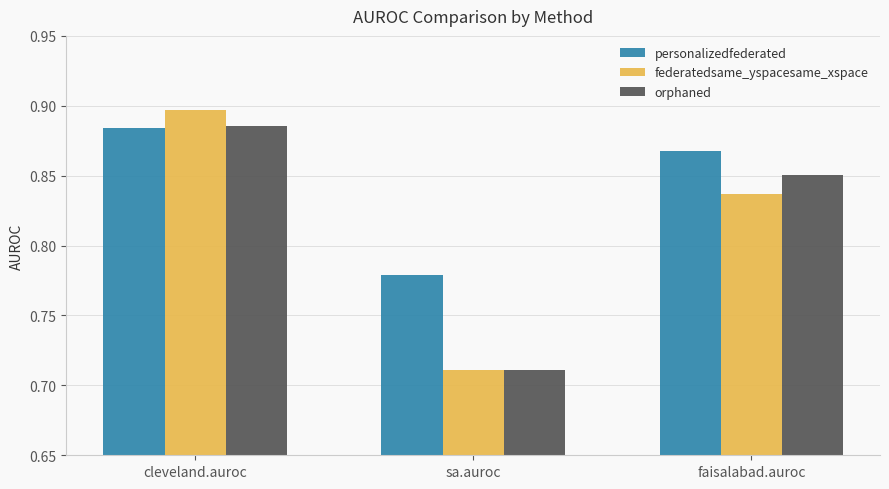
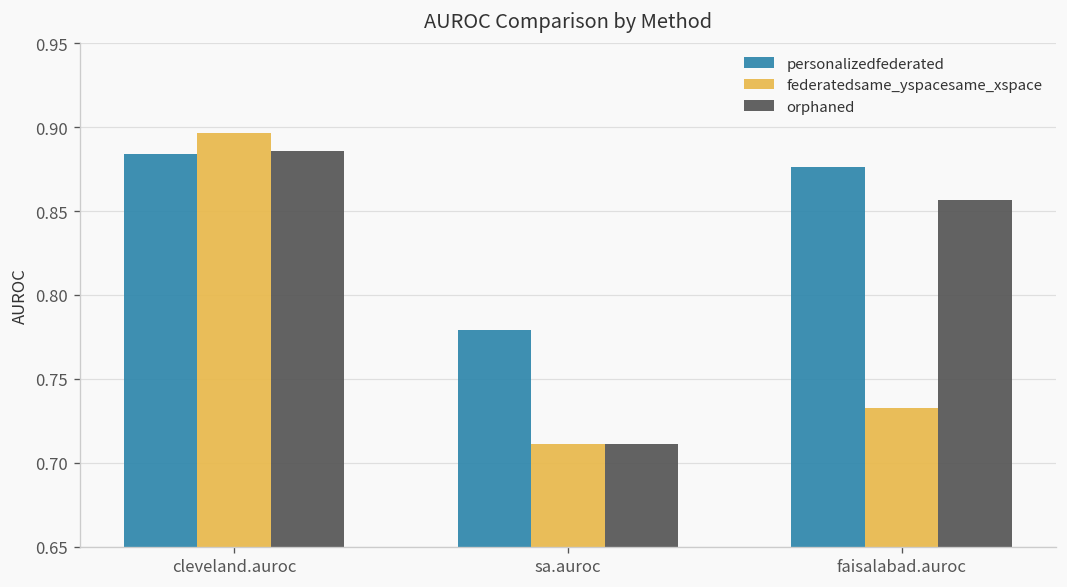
personalizedfederated, faisalabad.auroc: 0.868 -> 0.876
federatedsame_yspacesame_xspace, faisalabad.auroc: 0.837 -> 0.733
orphaned, faisalabad.auroc: 0.850 -> 0.856
